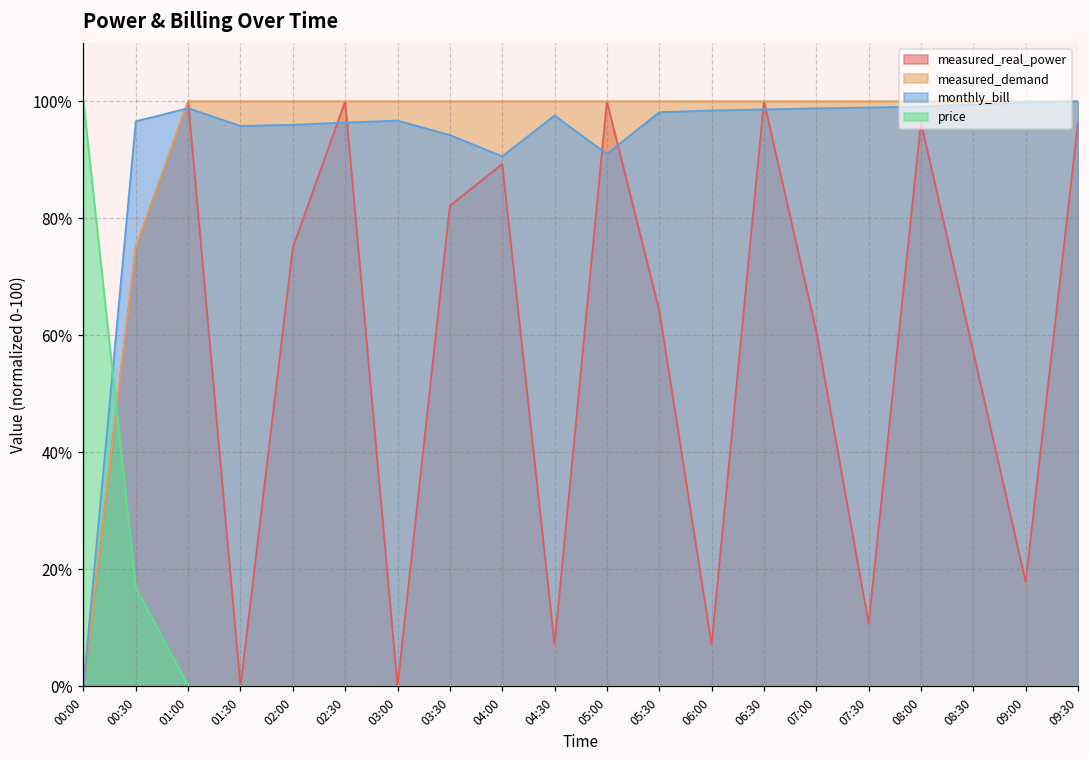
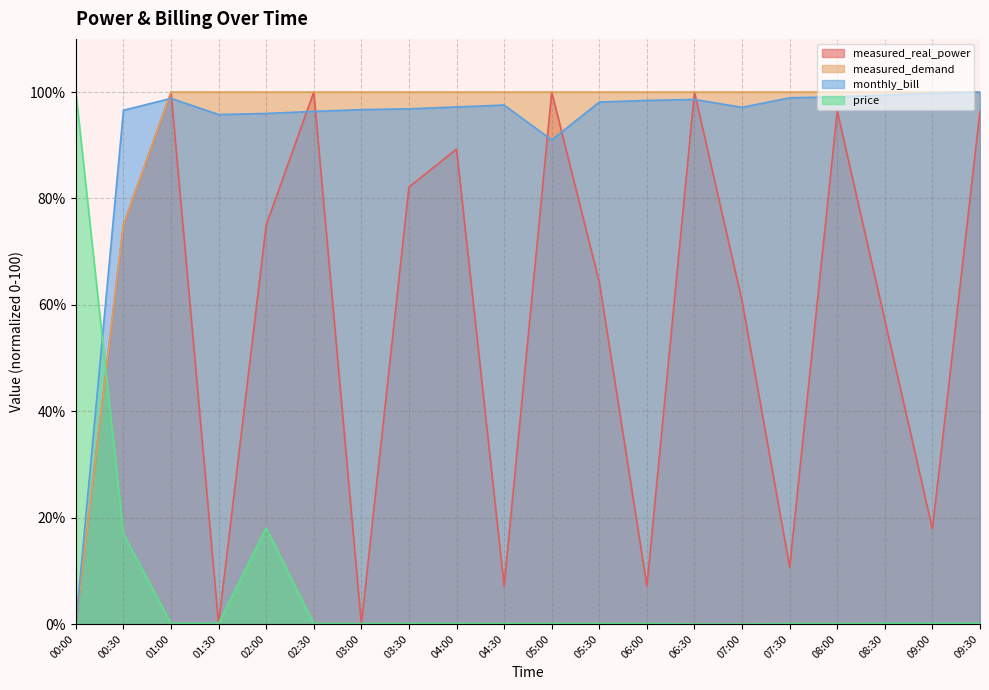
price, 02:00: 0% -> 18%
monthly_bill, 03:30: 94% -> 97%
monthly_bill, 04:00: 91% -> 97%
monthly_bill, 07:00: 99% -> 97%
